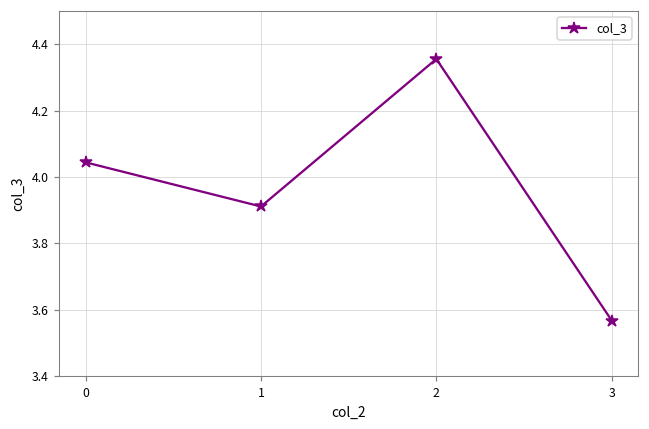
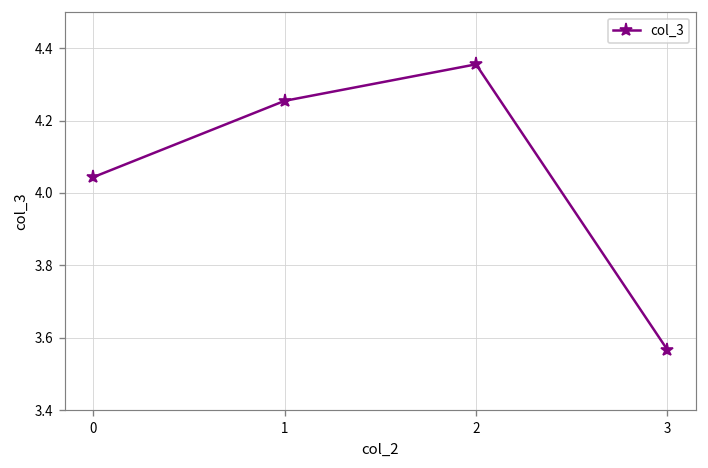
1: 3.91 -> 4.25
